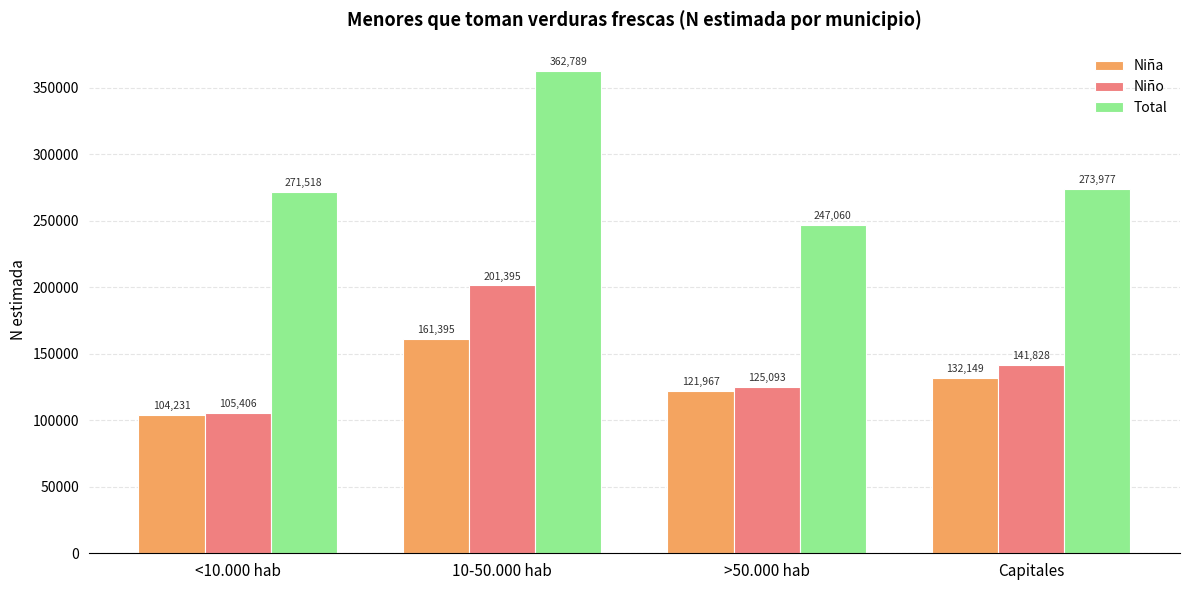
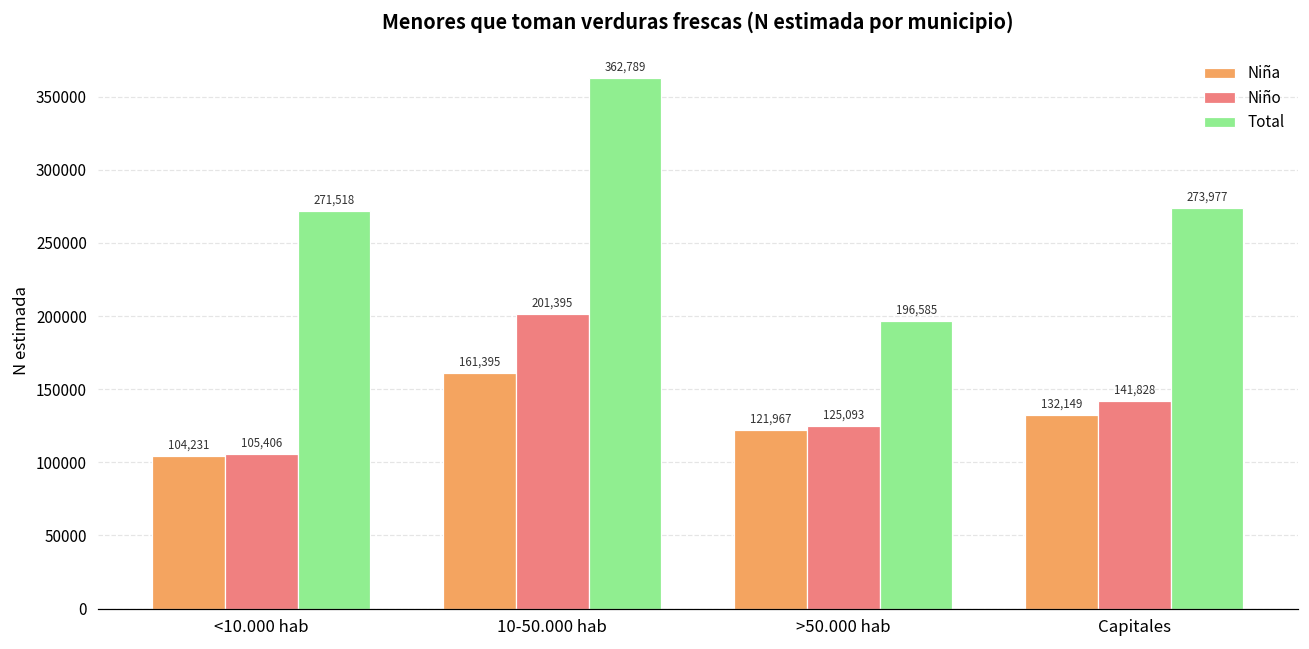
Total, >50.000 hab: 247,060 -> 196,585
